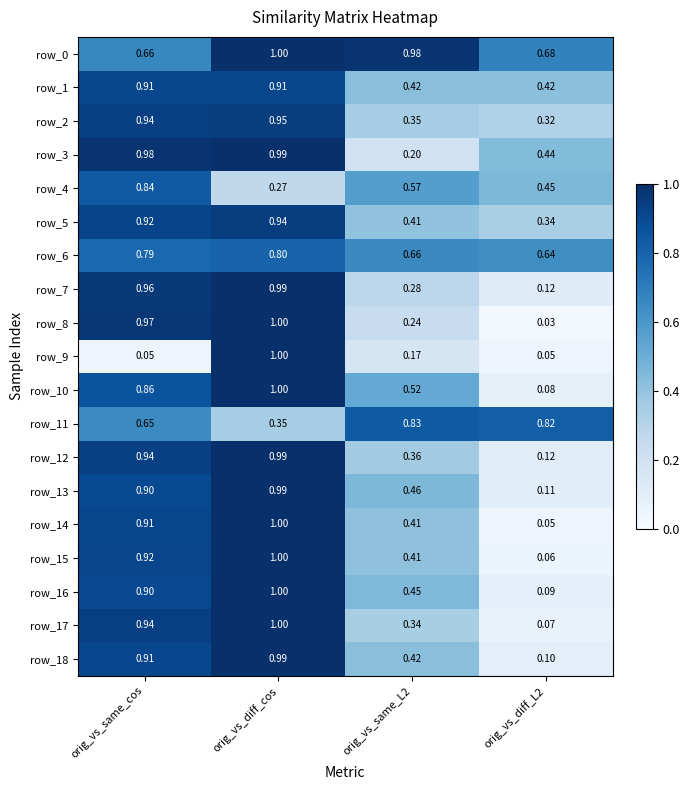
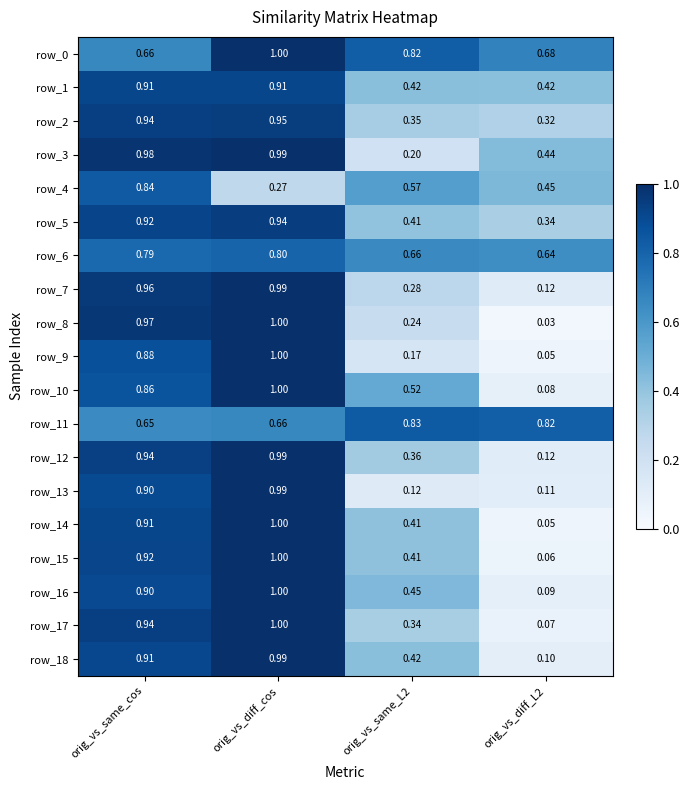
row_0, orig_vs_same_L2: 0.98 -> 0.82
row_9, orig_vs_same_cos: 0.05 -> 0.88
row_11, orig_vs_diff_cos: 0.35 -> 0.66
row_13, orig_vs_same_L2: 0.46 -> 0.12
